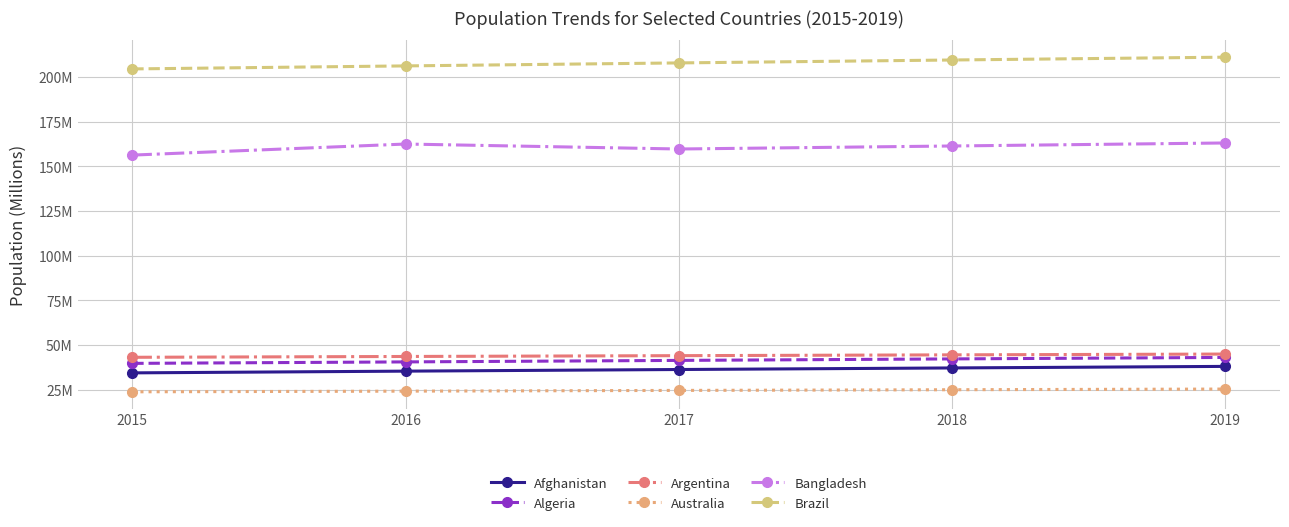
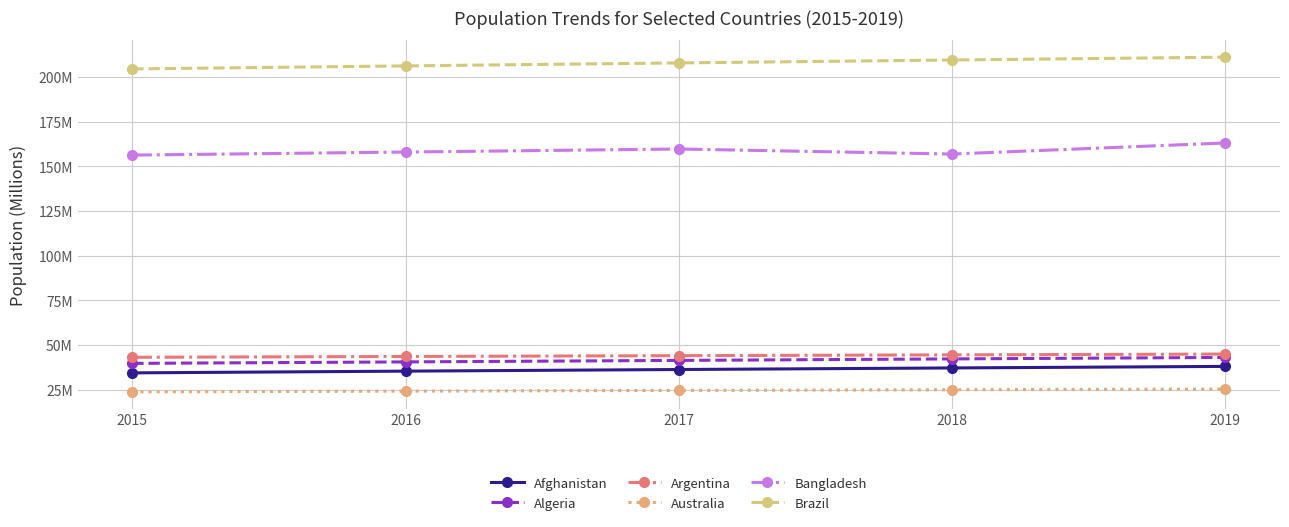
Bangladesh, 2016: 162000000 -> 158000000
Bangladesh, 2018: 161000000 -> 157000000
